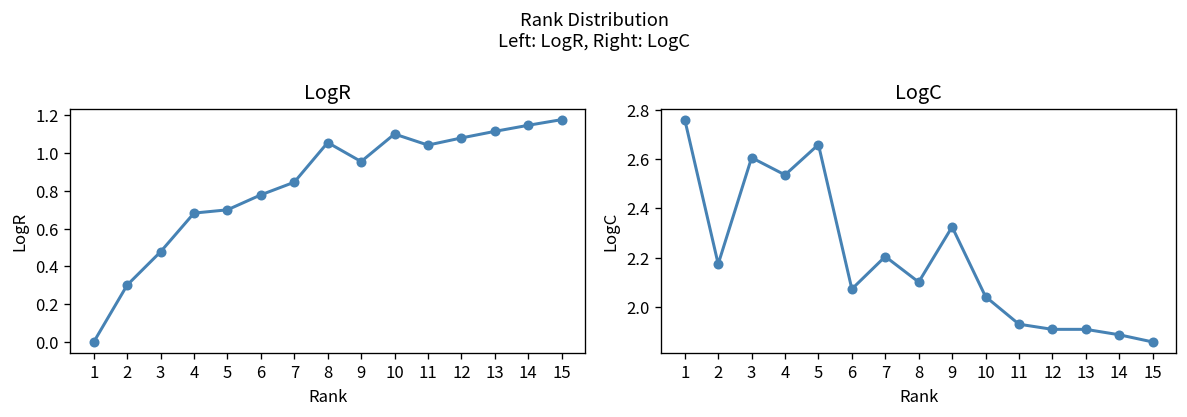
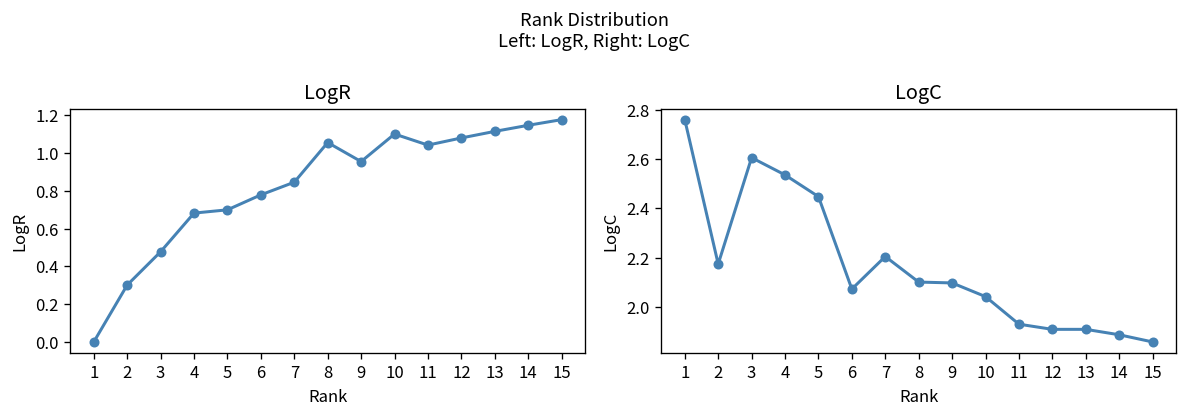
LogC, 5: 2.66 -> 2.45
LogC, 9: 2.32 -> 2.10
